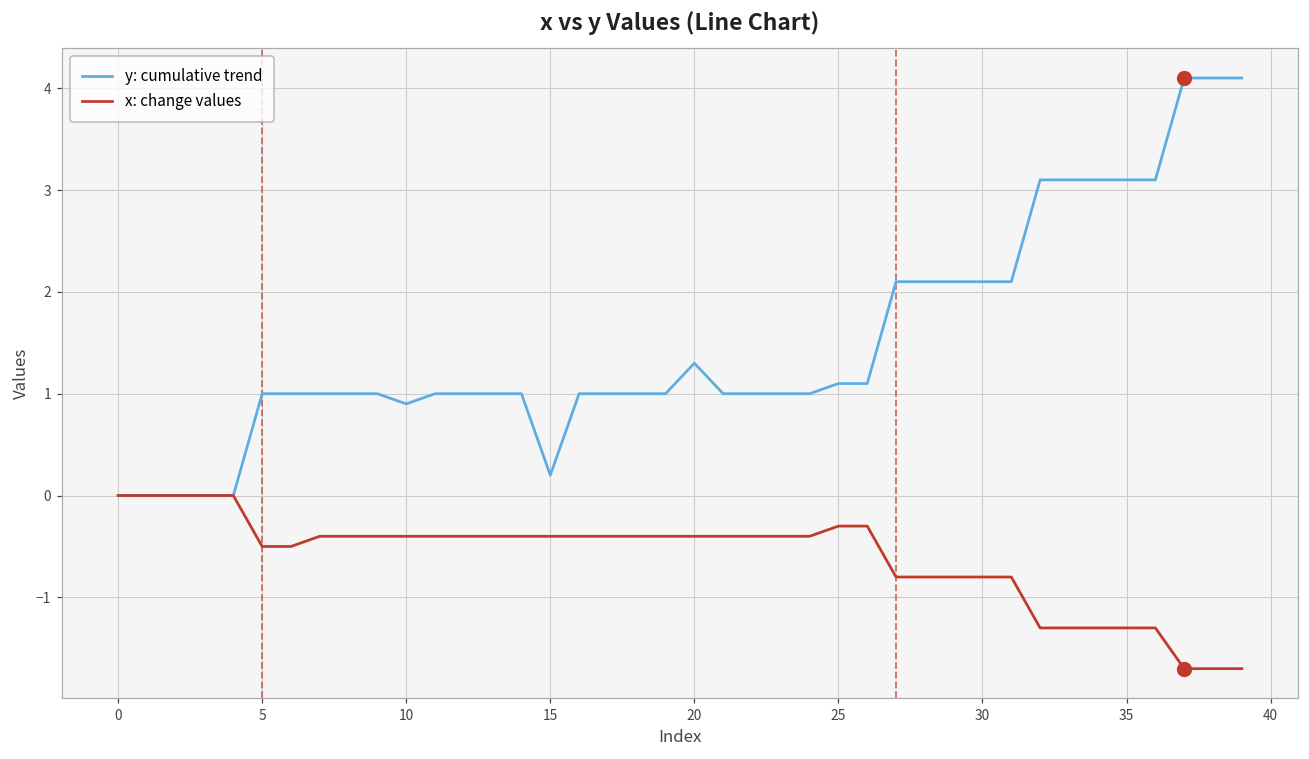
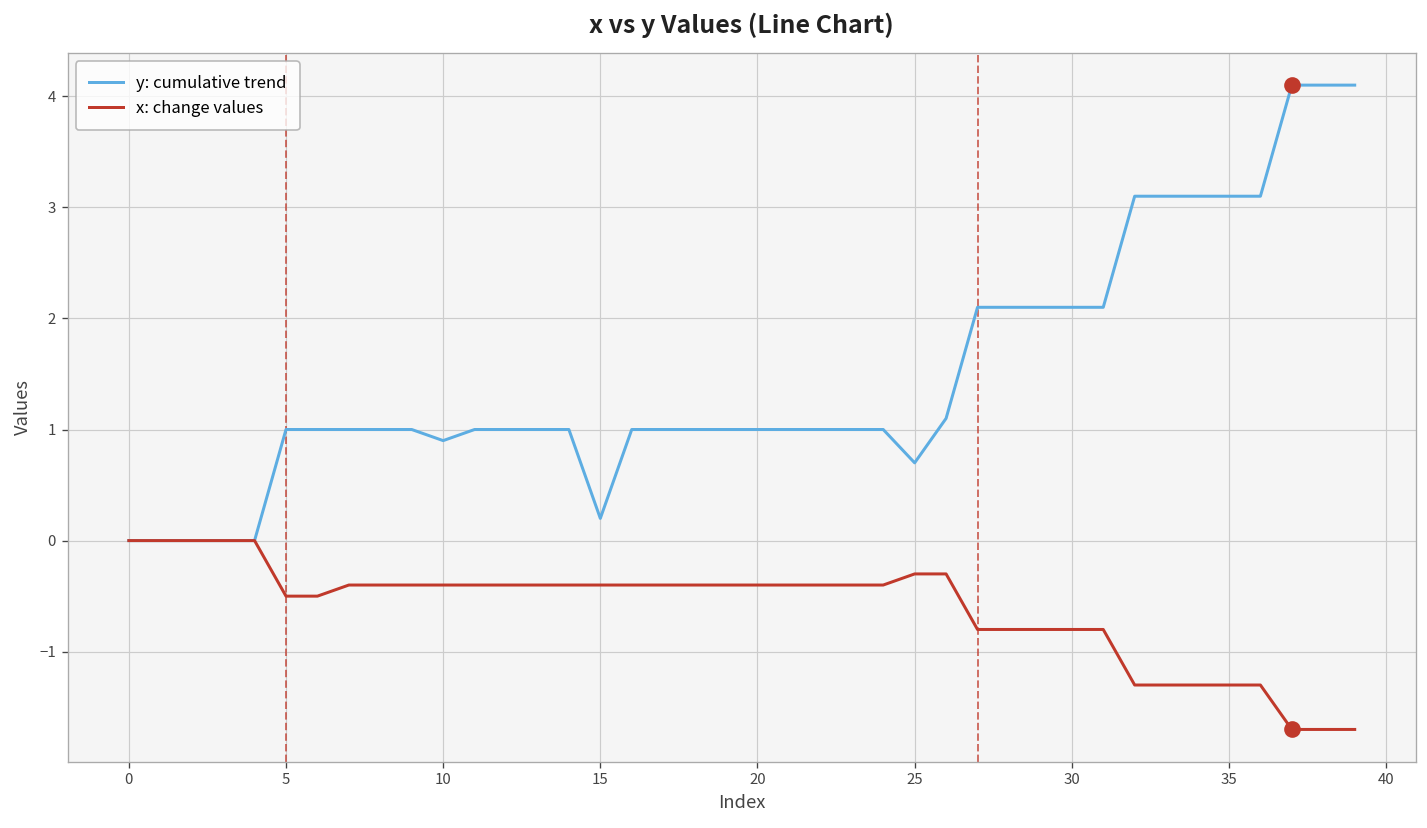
y: cumulative trend, 20: 1.3 -> 1.0
y: cumulative trend, 25: 1.1 -> 0.7
